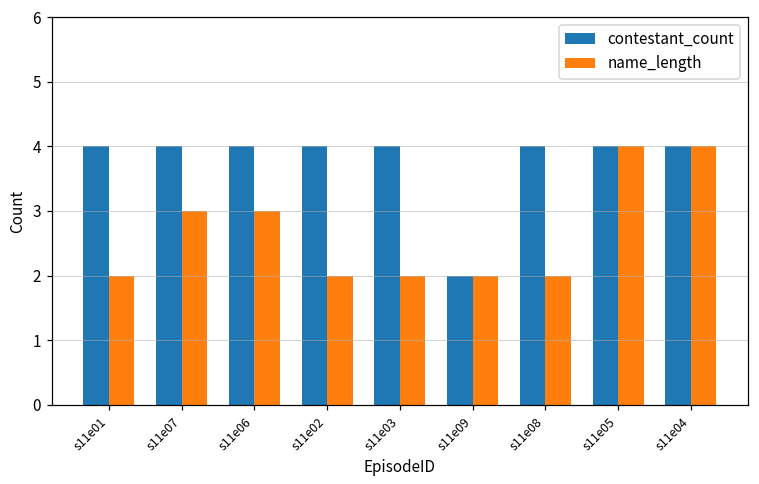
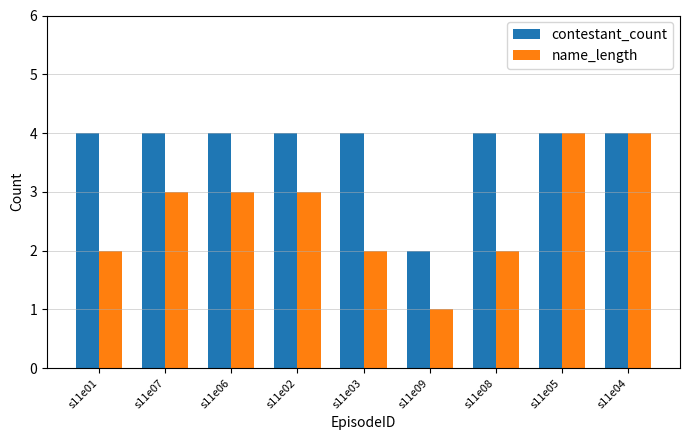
name_length, s11e02: 2 -> 3
name_length, s11e09: 2 -> 1
